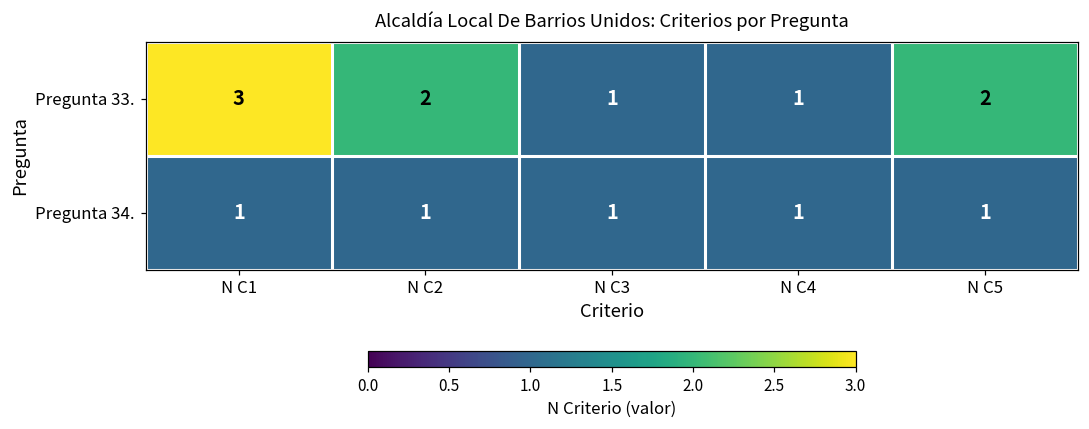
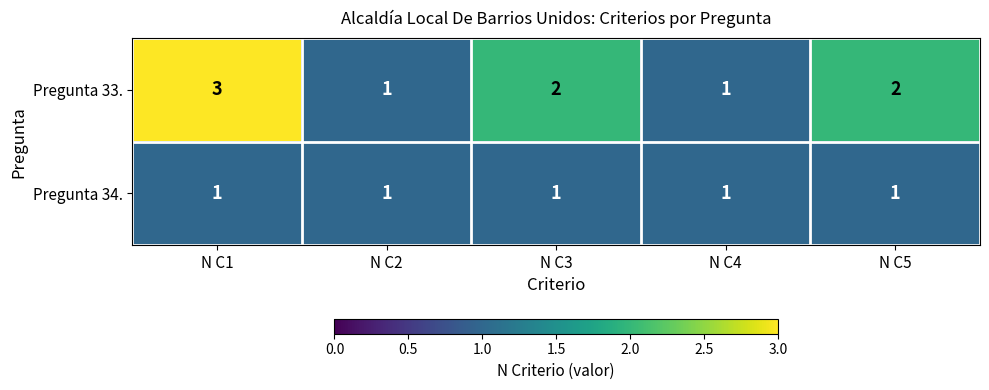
Pregunta 33., N C2: 2 -> 1
Pregunta 33., N C3: 1 -> 2
